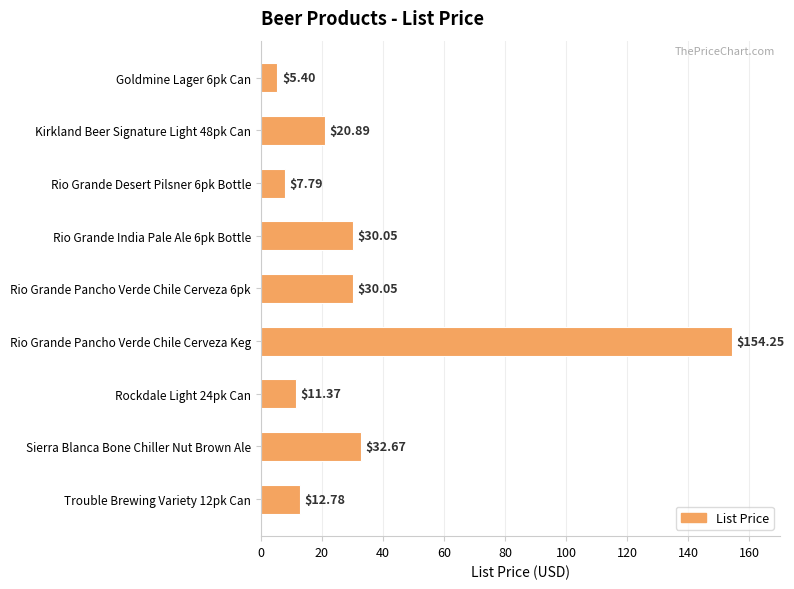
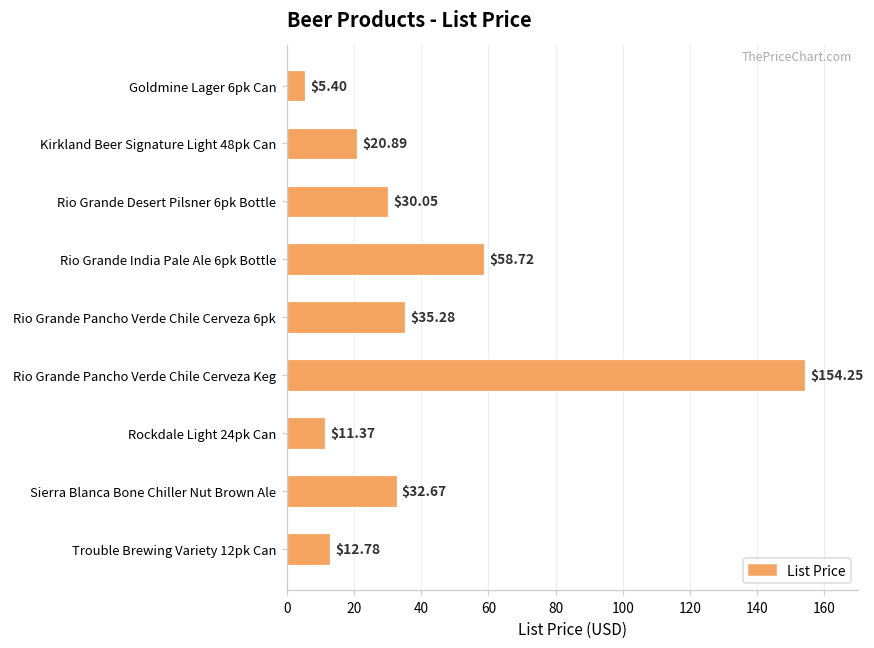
Rio Grande Desert Pilsner 6pk Bottle: $7.79 -> $30.05
Rio Grande India Pale Ale 6pk Bottle: $30.05 -> $58.72
Rio Grande Pancho Verde Chile Cerveza 6pk: $30.05 -> $35.28
